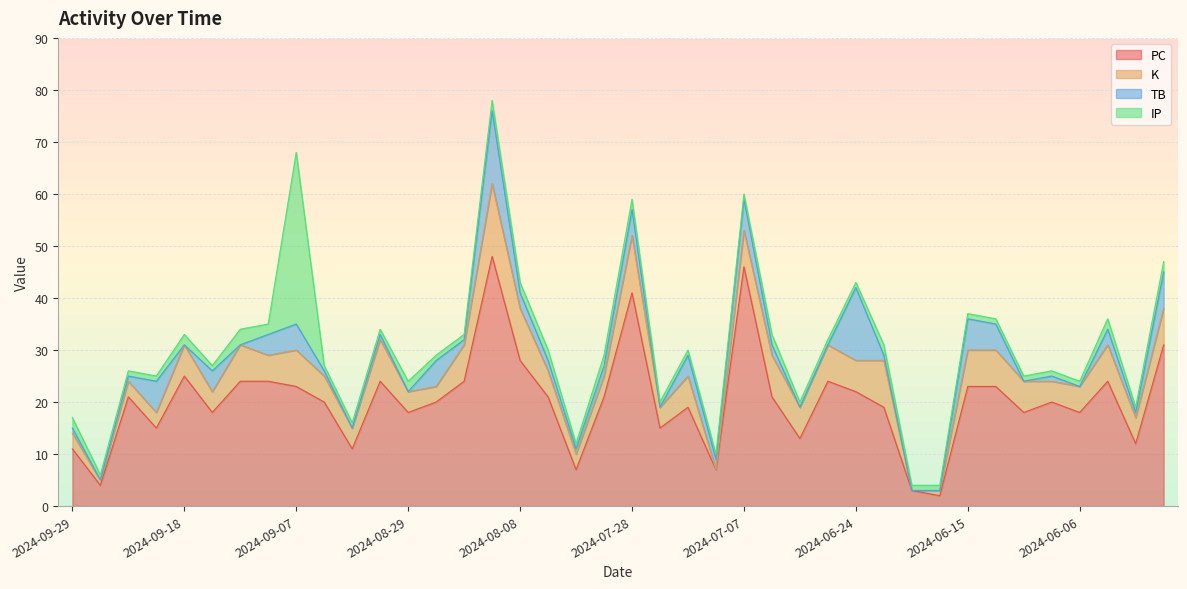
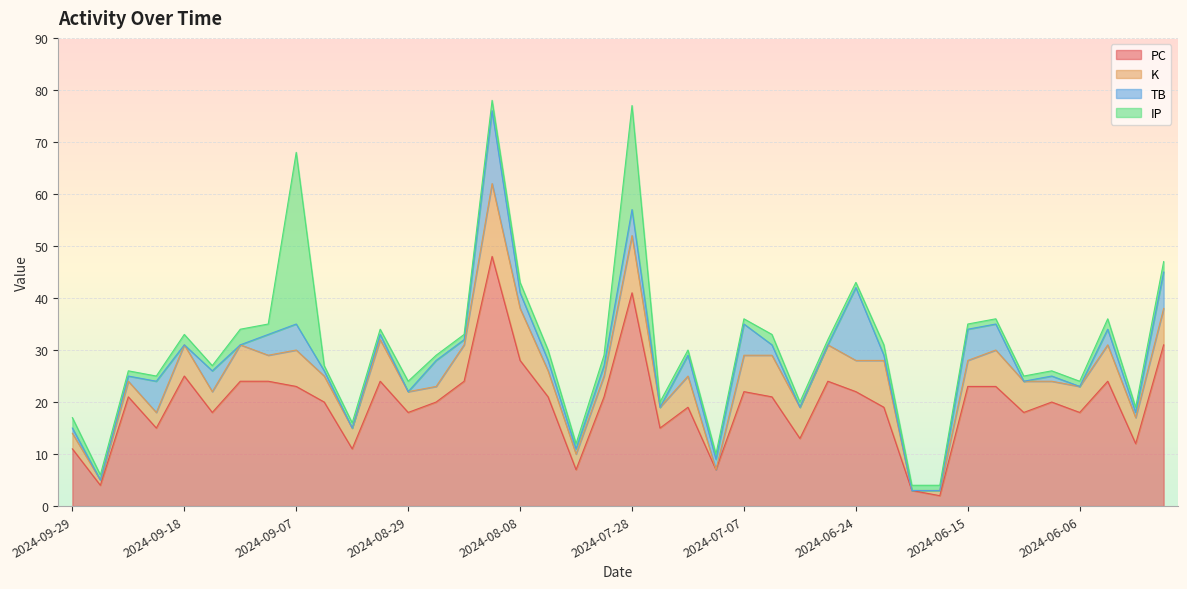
IP, 2024-07-28: 2 -> 20
PC, 2024-07-07: 46 -> 22
K, 2024-06-15: 7 -> 5
